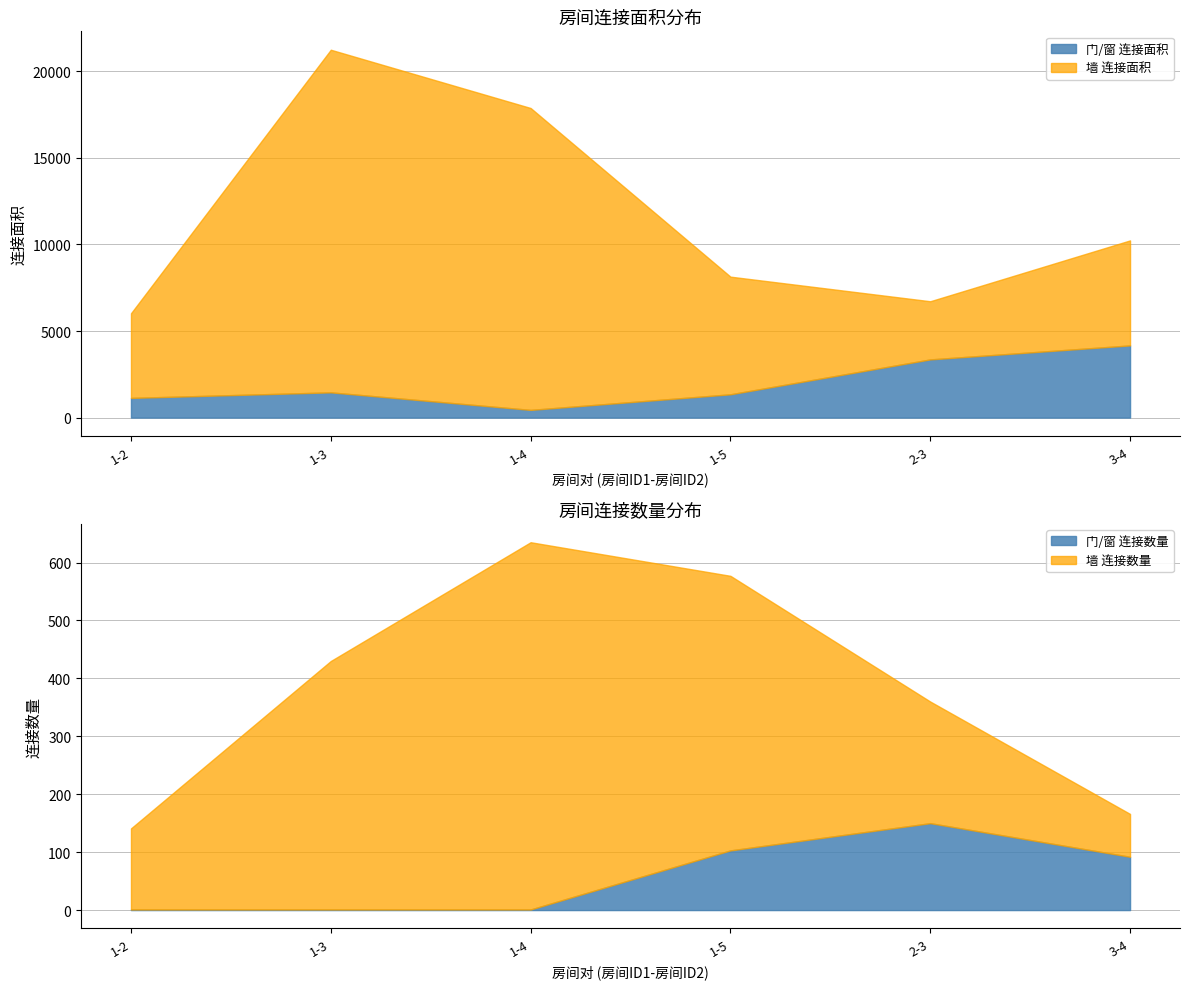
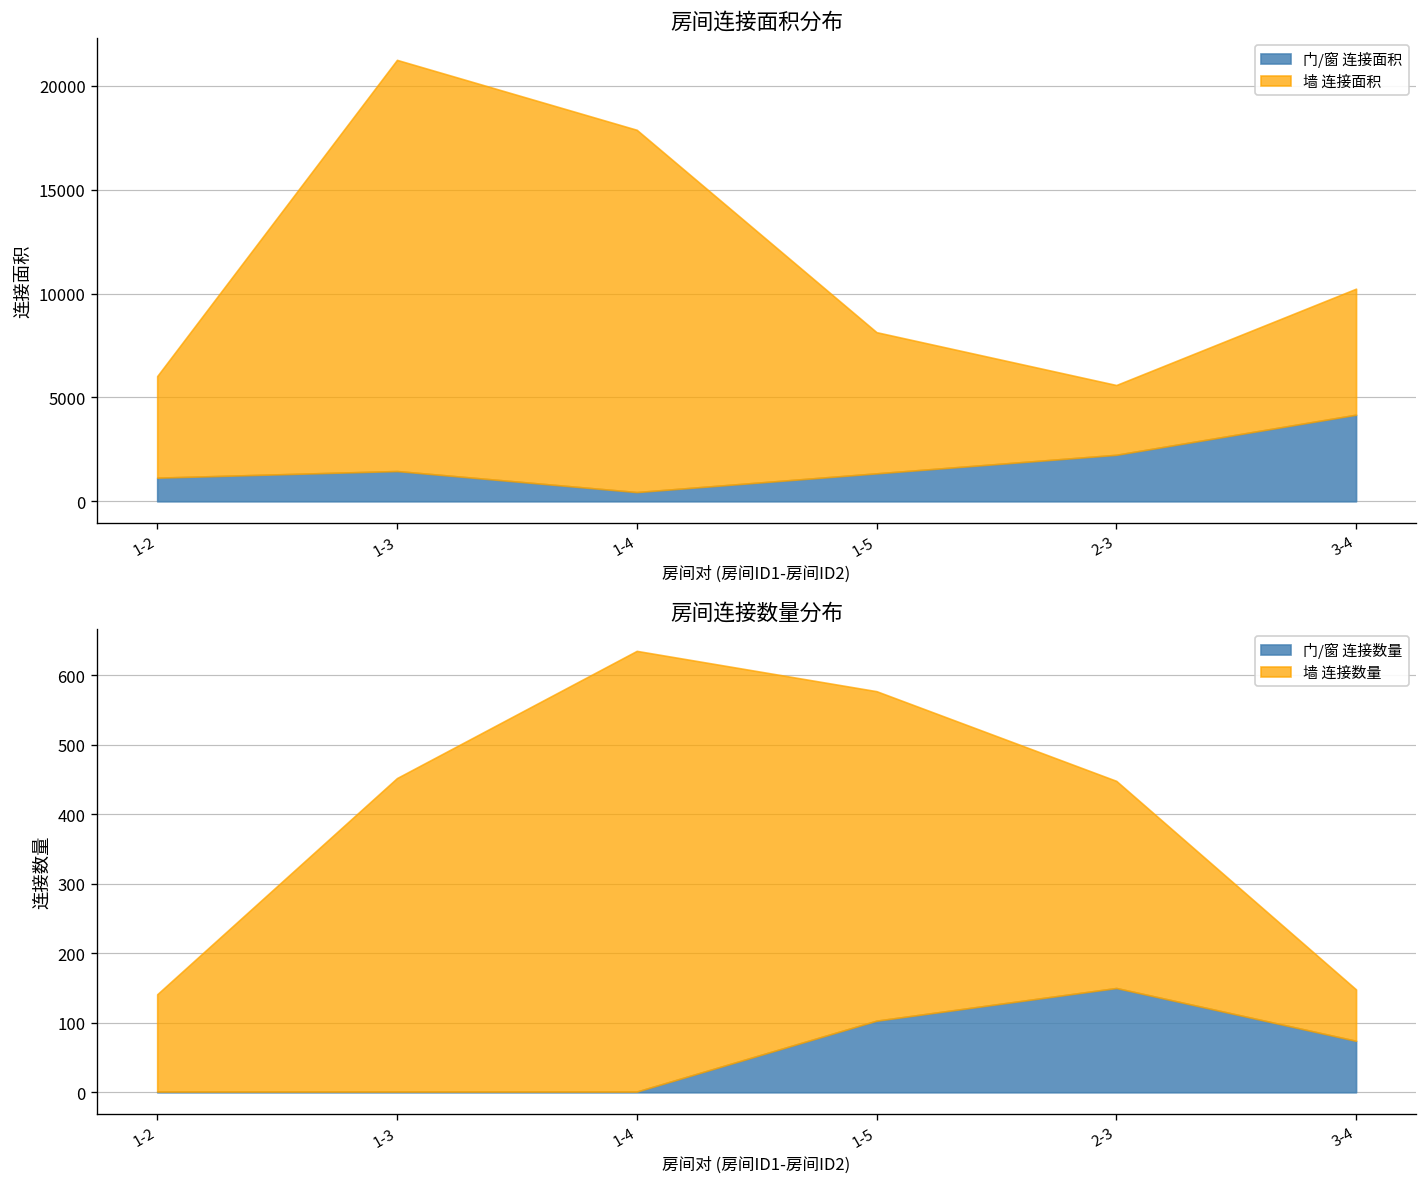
房间连接面积分布, 门/窗 连接面积, 2-3: 3400 -> 2200
房间连接数量分布, 墙 连接数量, 1-3: 430 -> 450
房间连接数量分布, 墙 连接数量, 2-3: 210 -> 300
房间连接数量分布, 门/窗 连接数量, 3-4: 90 -> 70
